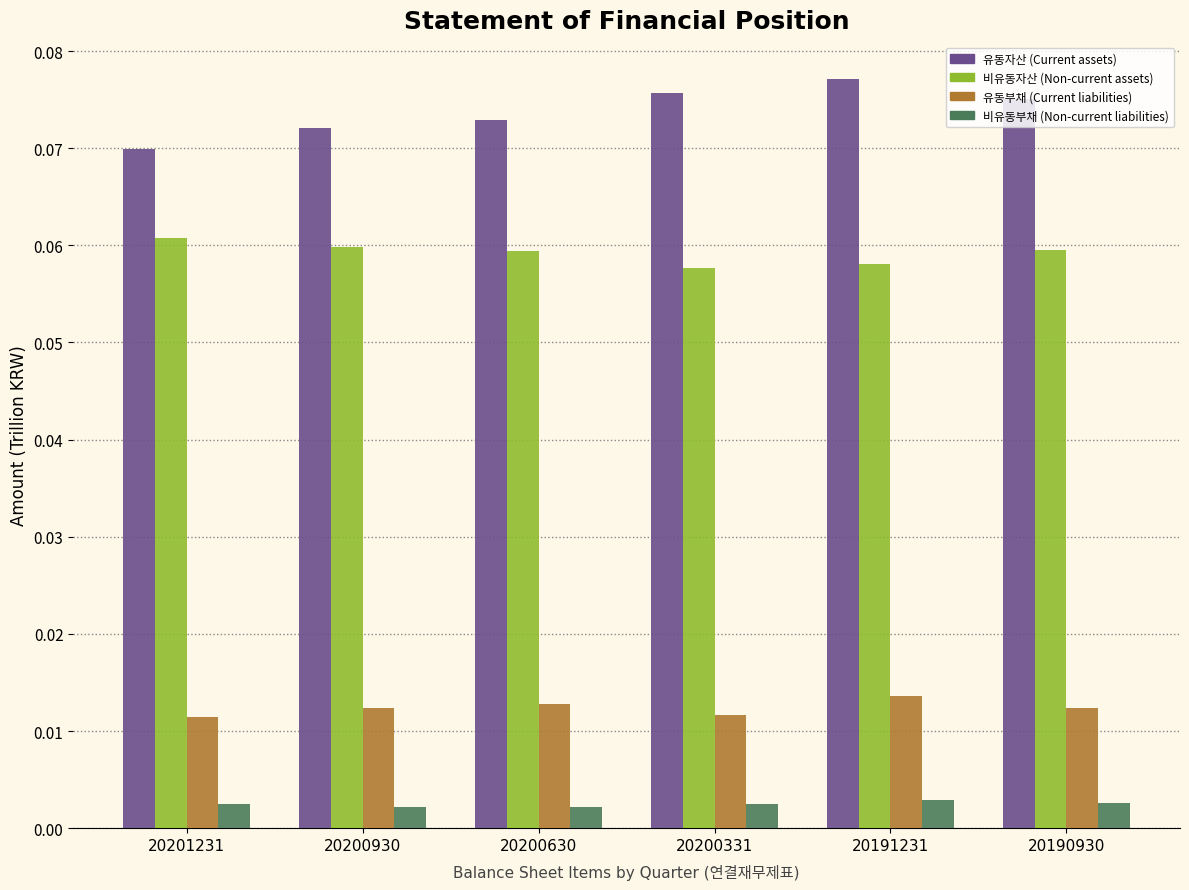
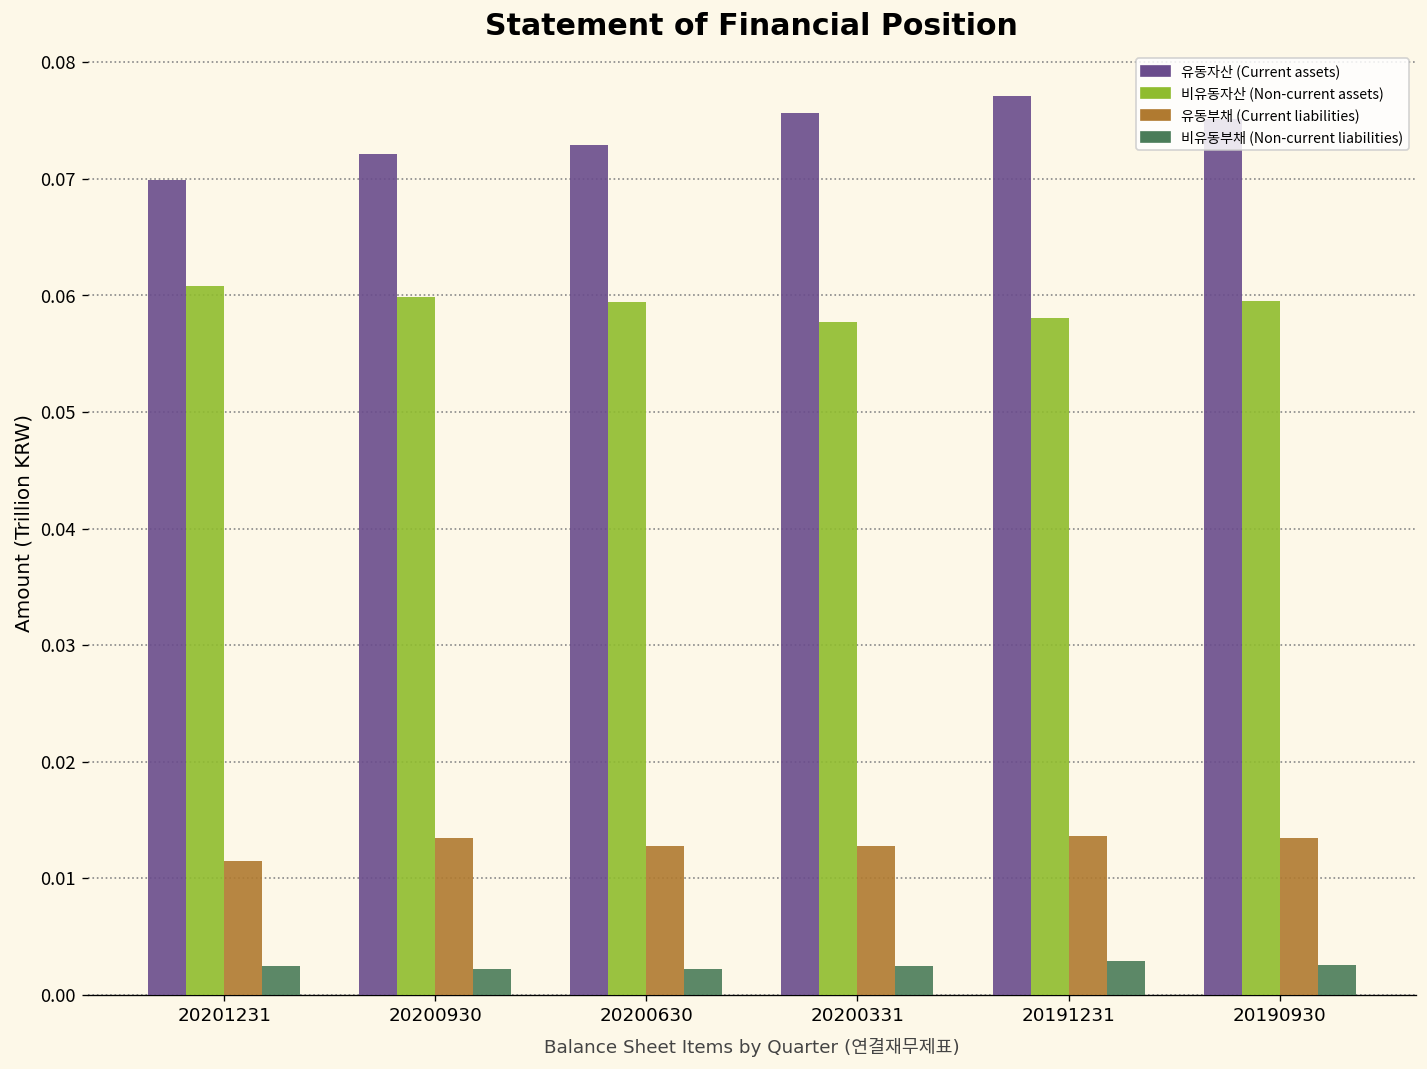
유동부채 (Current liabilities), 20200930: 0.012 -> 0.013
유동부채 (Current liabilities), 20200331: 0.012 -> 0.013
유동부채 (Current liabilities), 20190930: 0.012 -> 0.013
